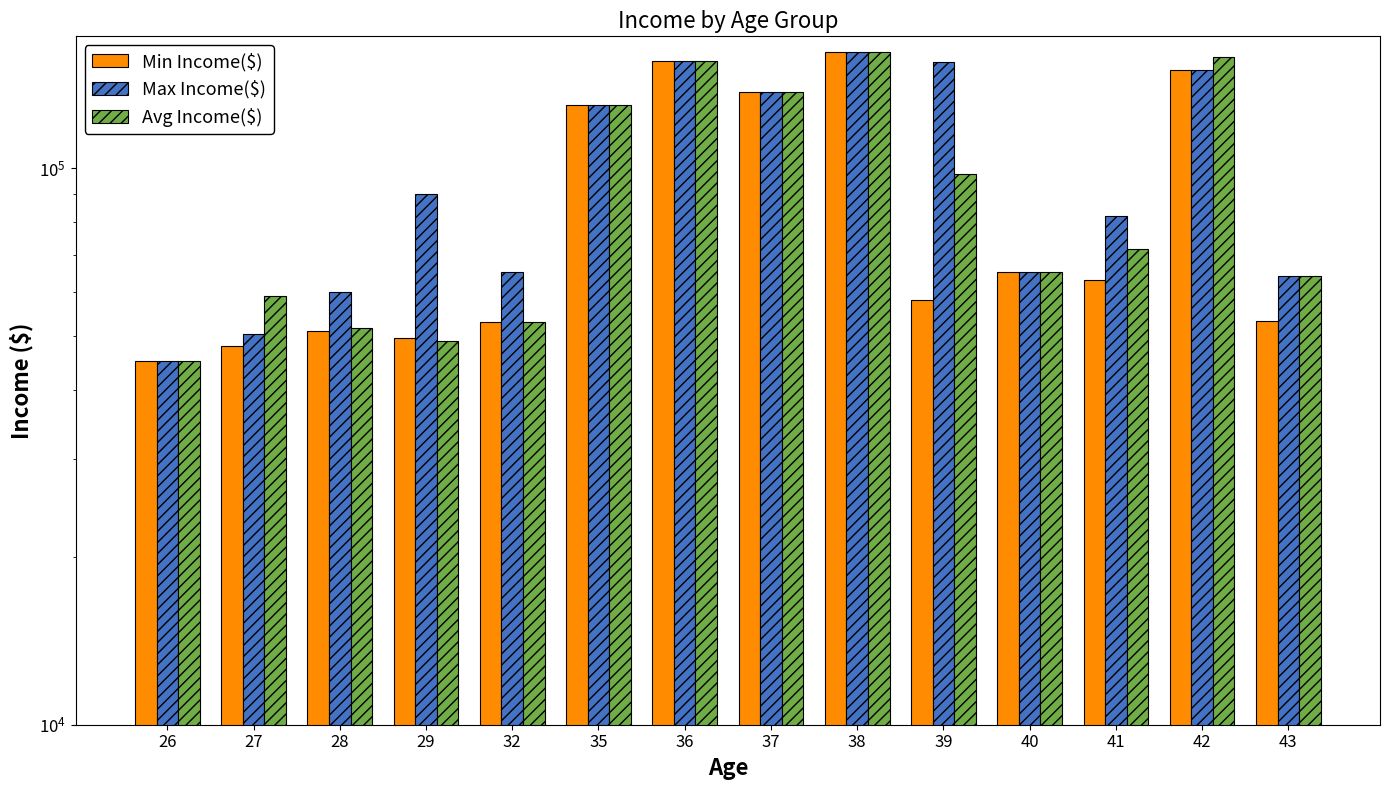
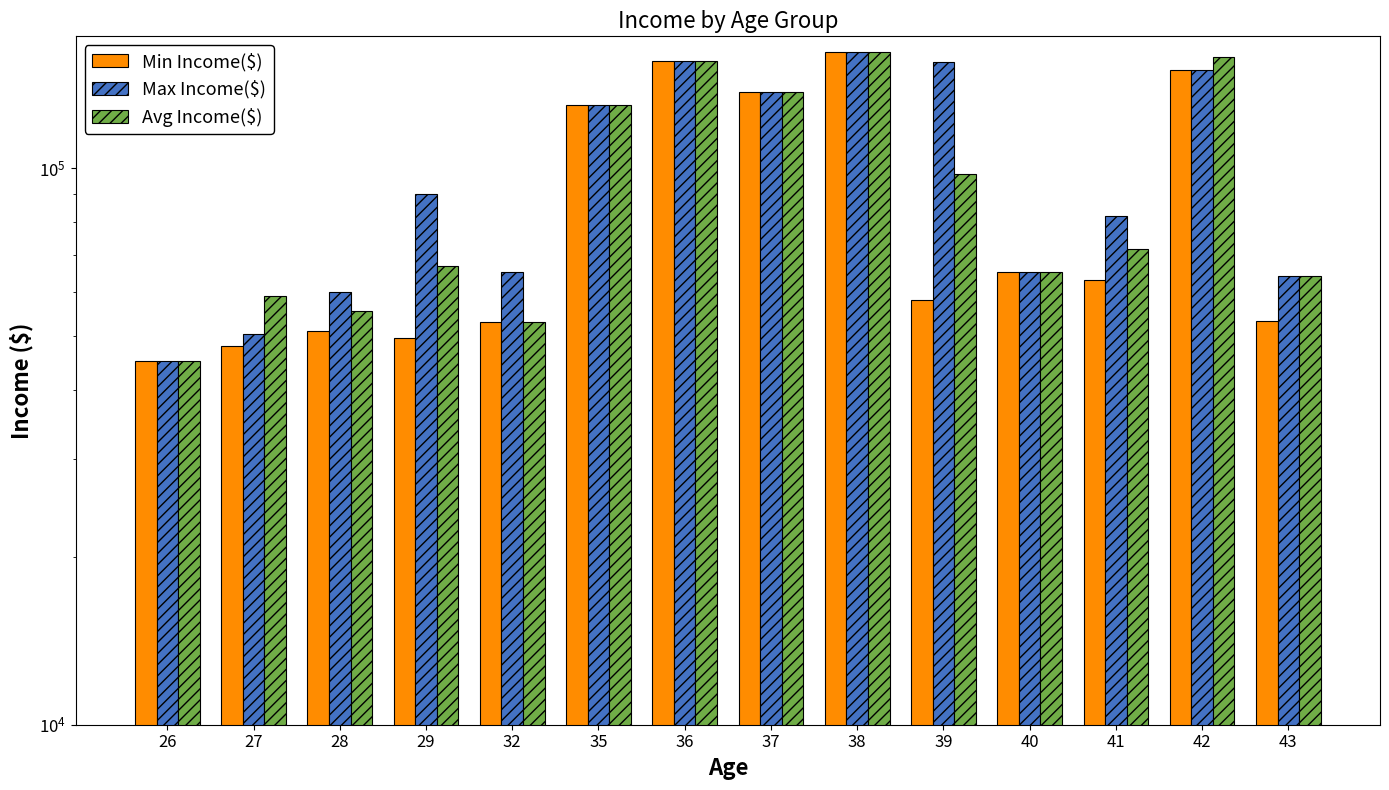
Avg Income($), 28: 52000 -> 56000
Avg Income($), 29: 49000 -> 67000
